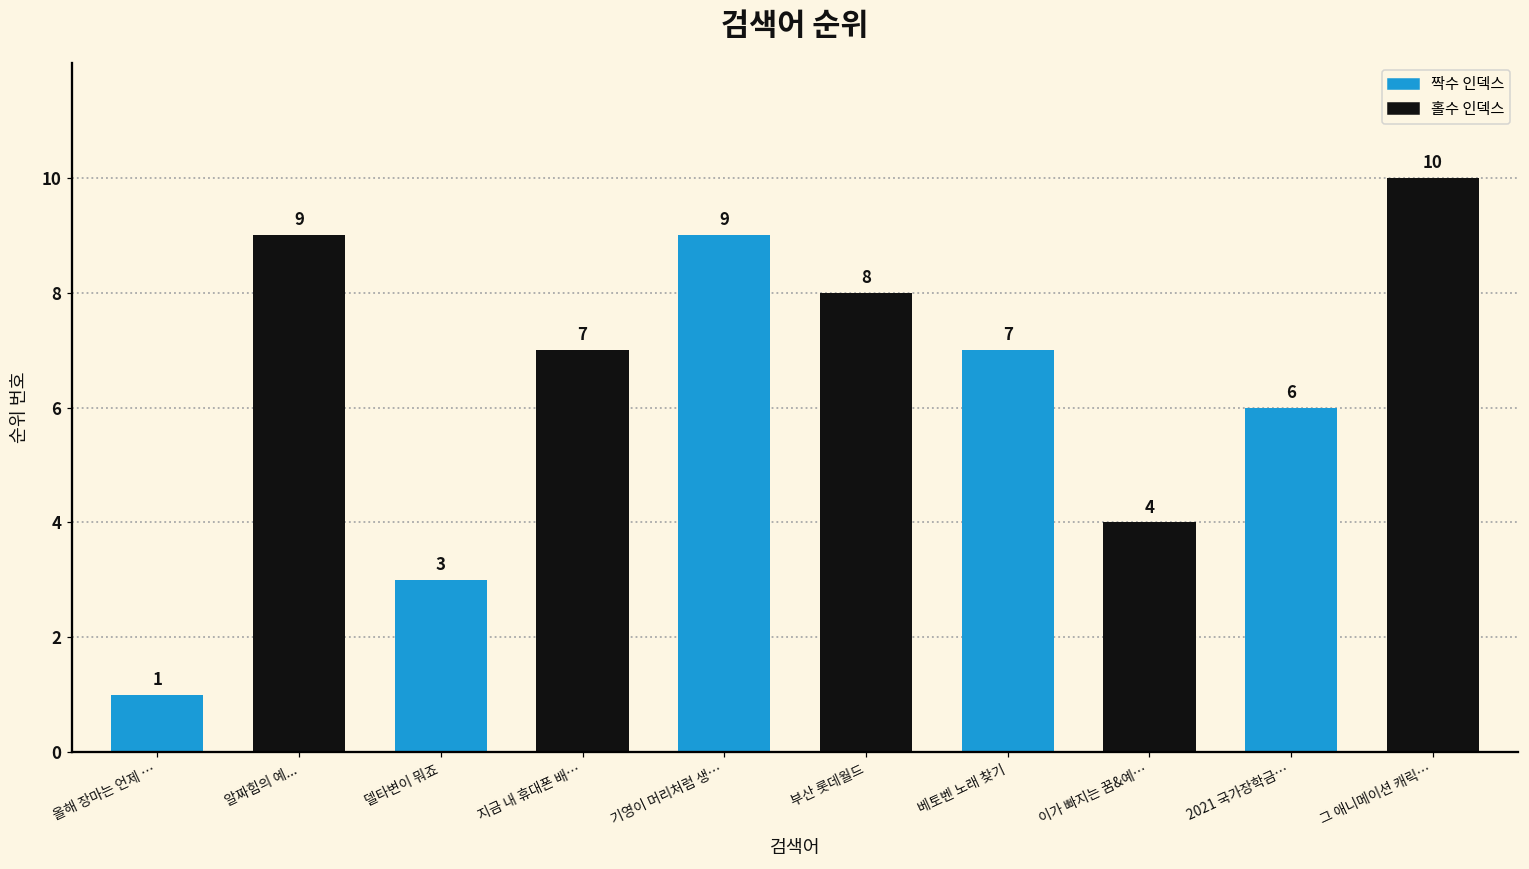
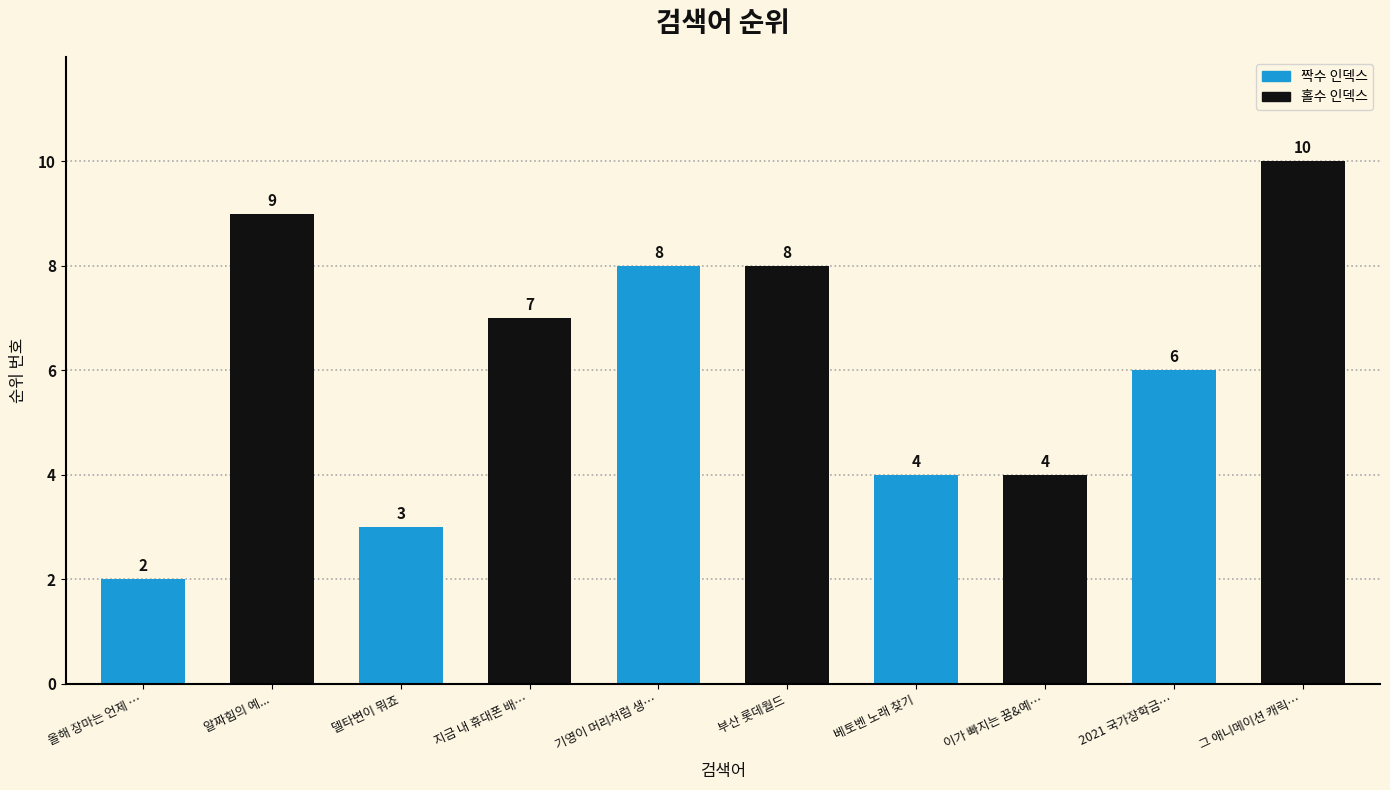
올해 장마는 언제 …: 1 -> 2
기영이 머리처럼 생…: 9 -> 8
베토벤 노래 찾기: 7 -> 4
